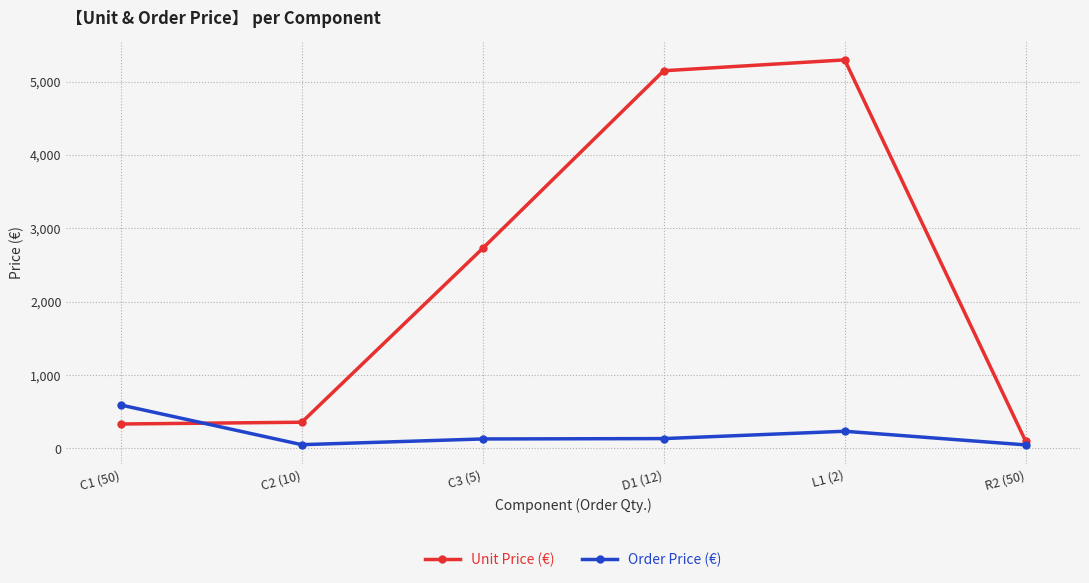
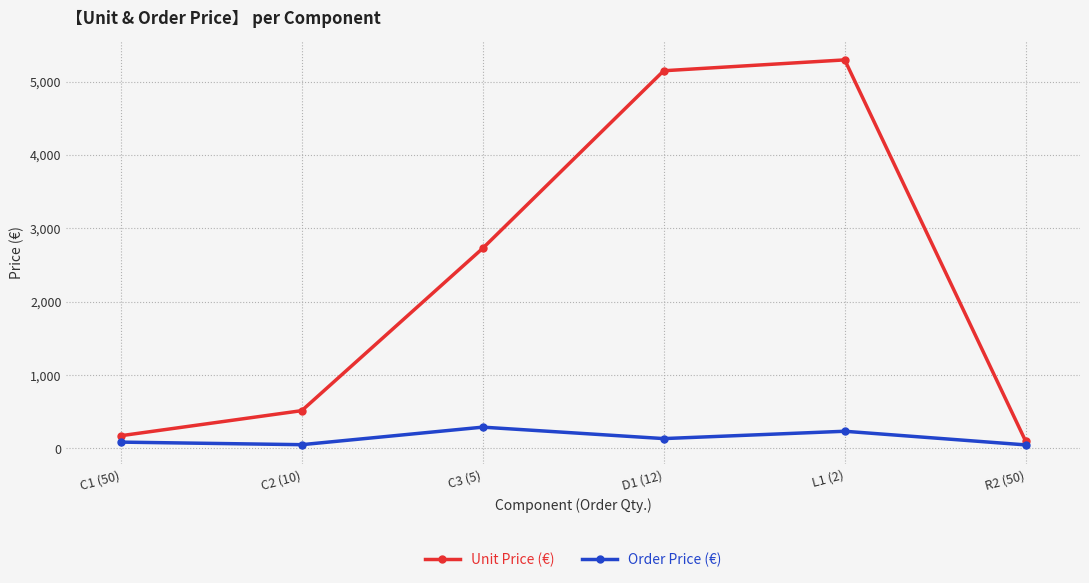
Unit Price (€), C1 (50): 300 -> 200
Order Price (€), C1 (50): 600 -> 100
Unit Price (€), C2 (10): 400 -> 500
Order Price (€), C3 (5): 100 -> 300
